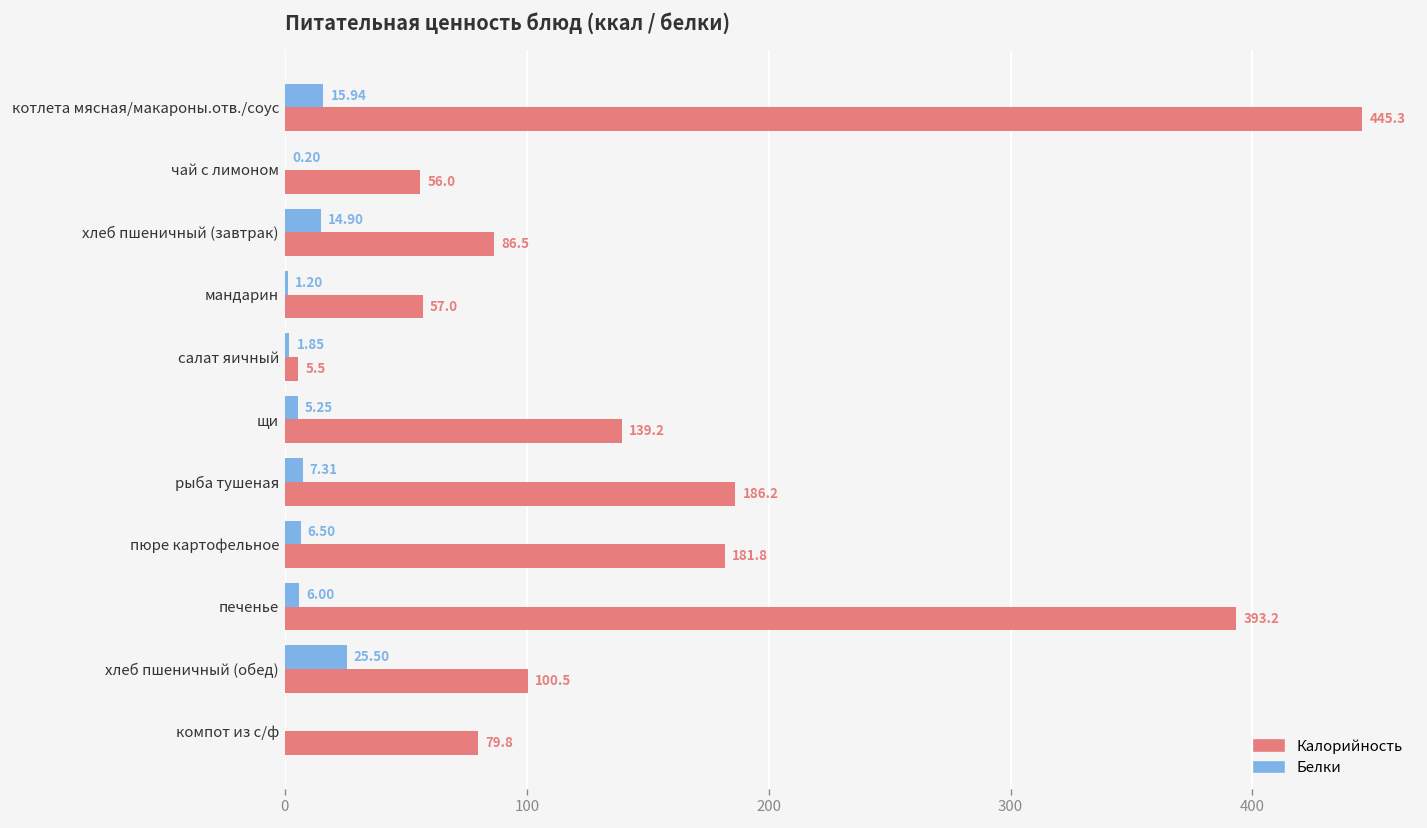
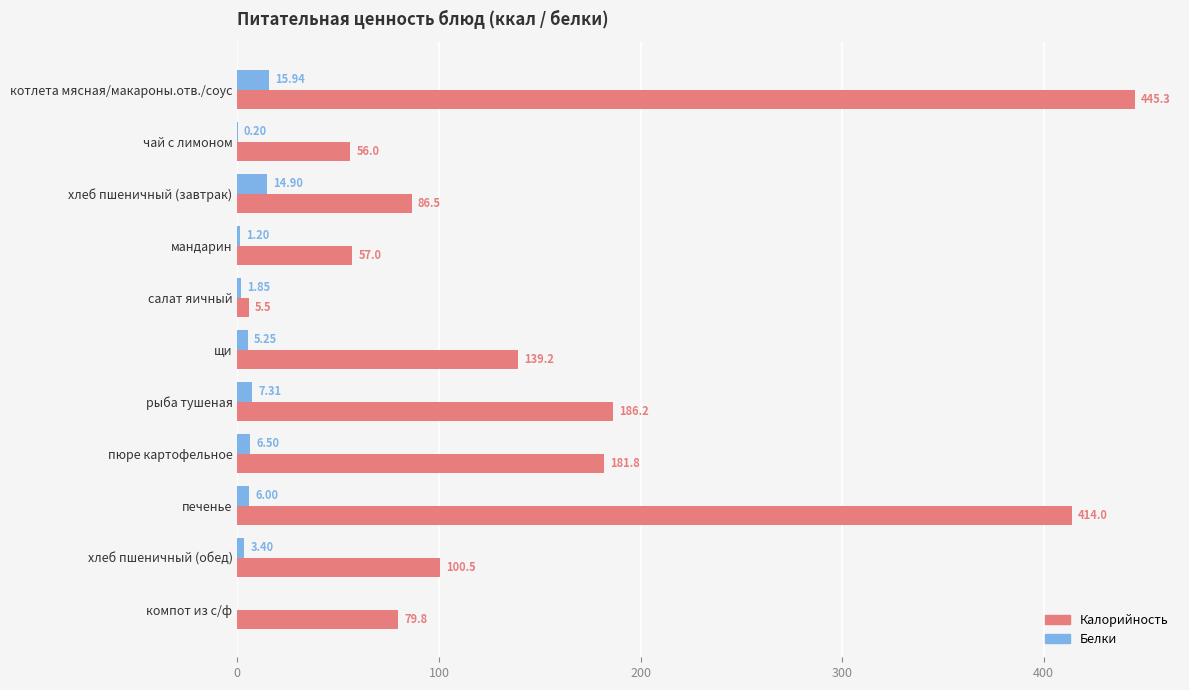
Калорийность, печенье: 393.2 -> 414.0
Белки, хлеб пшеничный (обед): 25.50 -> 3.40
